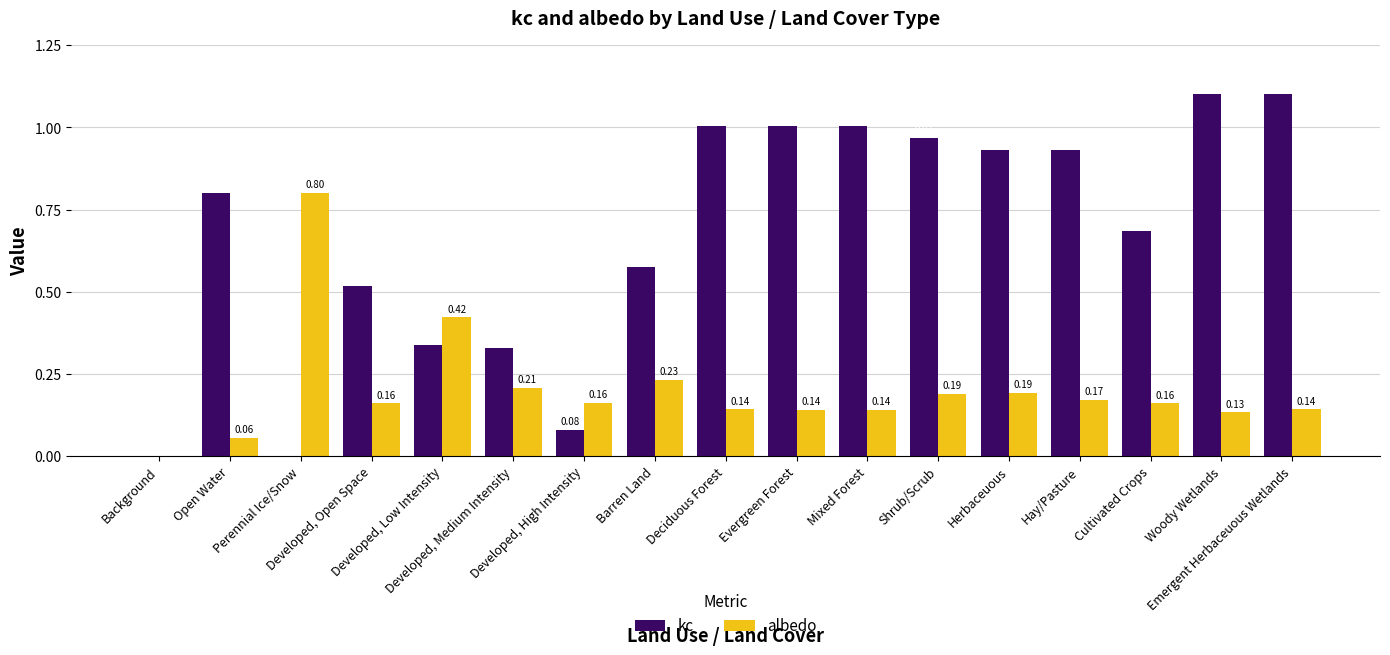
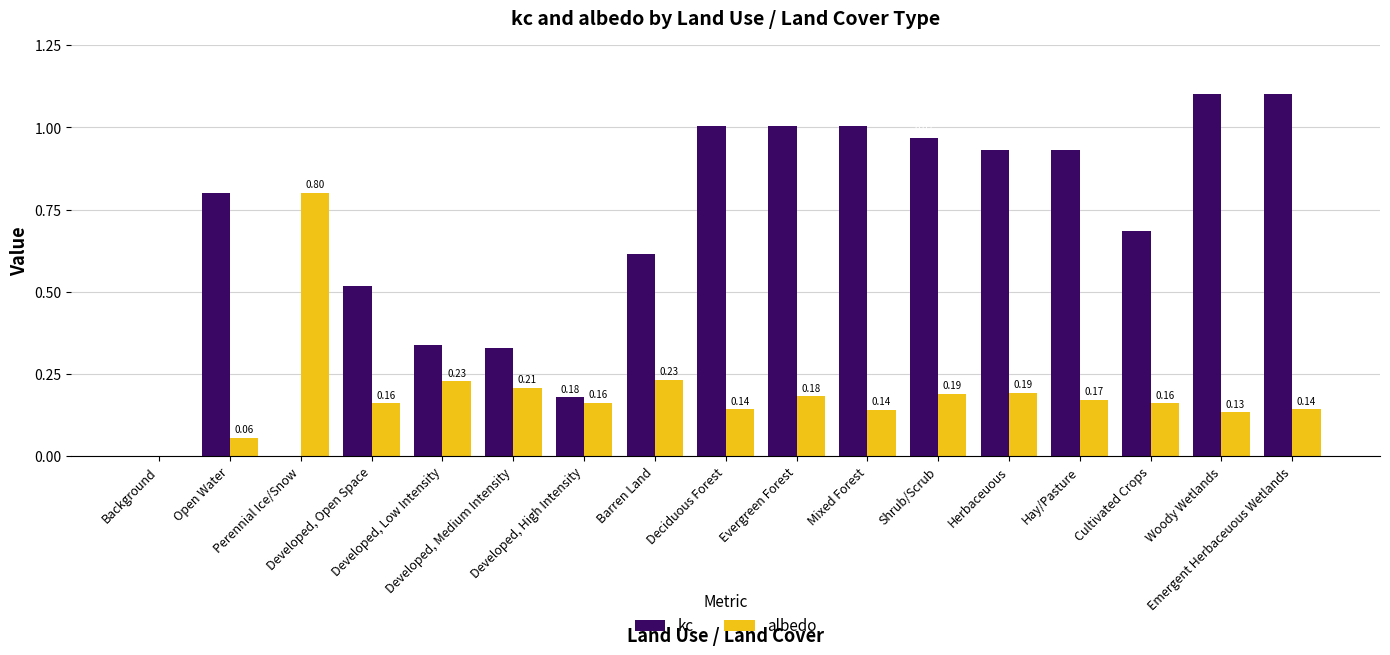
albedo, Developed, Low Intensity: 0.42 -> 0.23
kc, Developed, High Intensity: 0.08 -> 0.18
kc, Barren Land: 0.58 -> 0.61
albedo, Evergreen Forest: 0.14 -> 0.18
